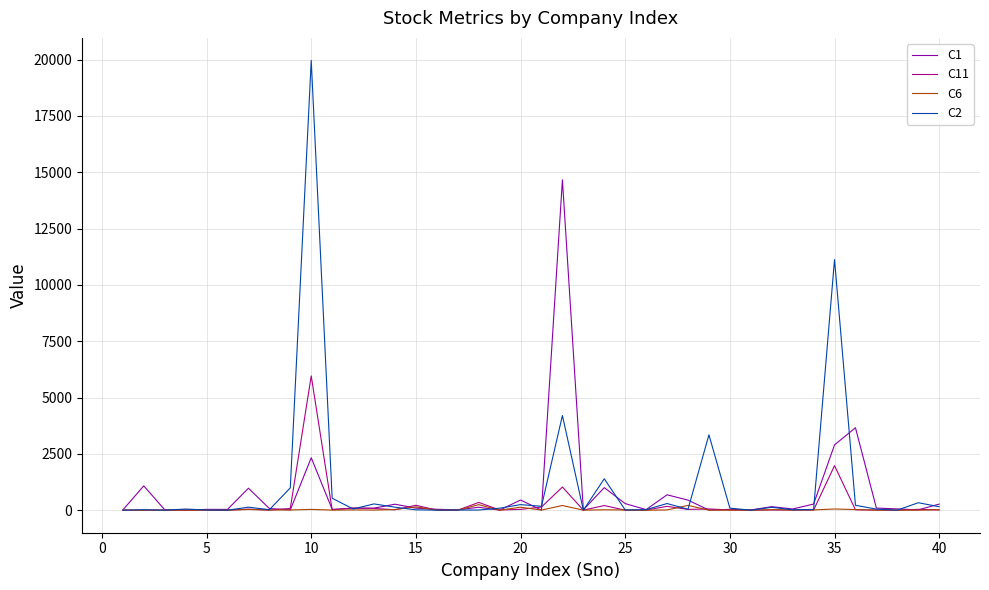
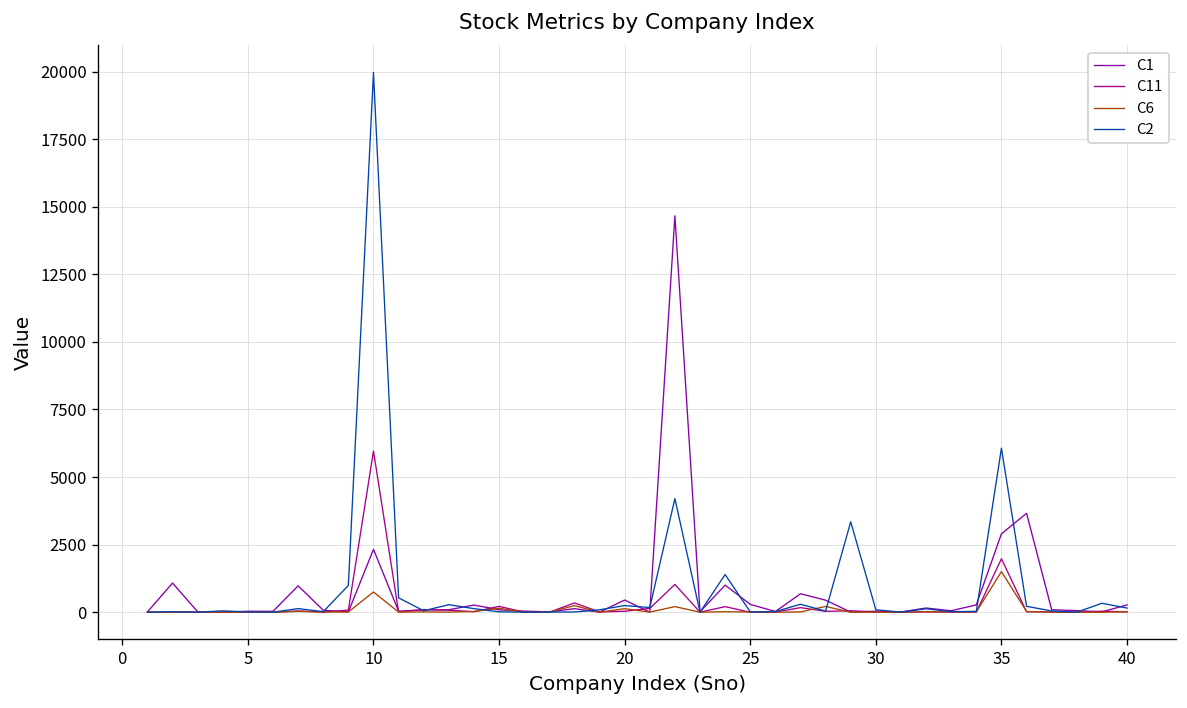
C6, 10: 0 -> 700
C6, 35: 100 -> 1500
C2, 35: 11100 -> 6100
